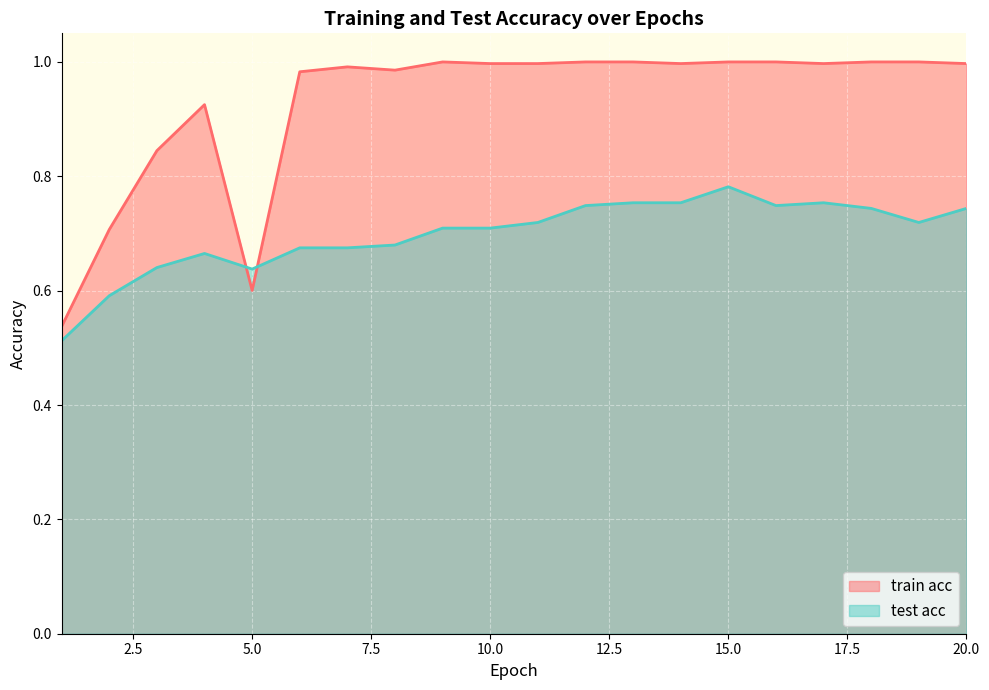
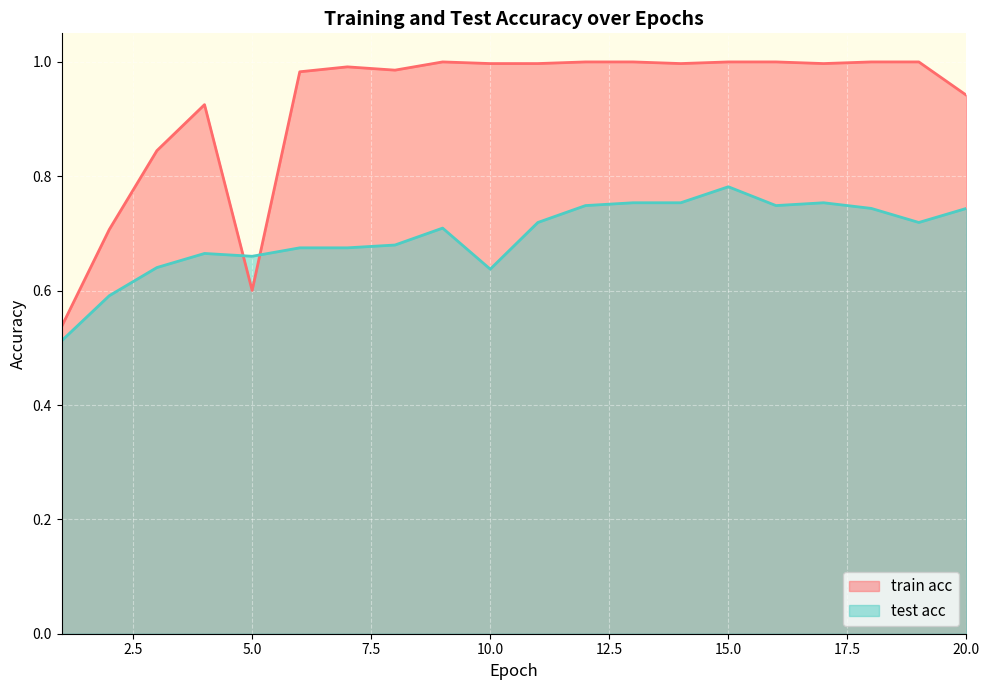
test acc, 5.0: 0.64 -> 0.66
test acc, 10.0: 0.71 -> 0.64
train acc, 20.0: 1.00 -> 0.94
